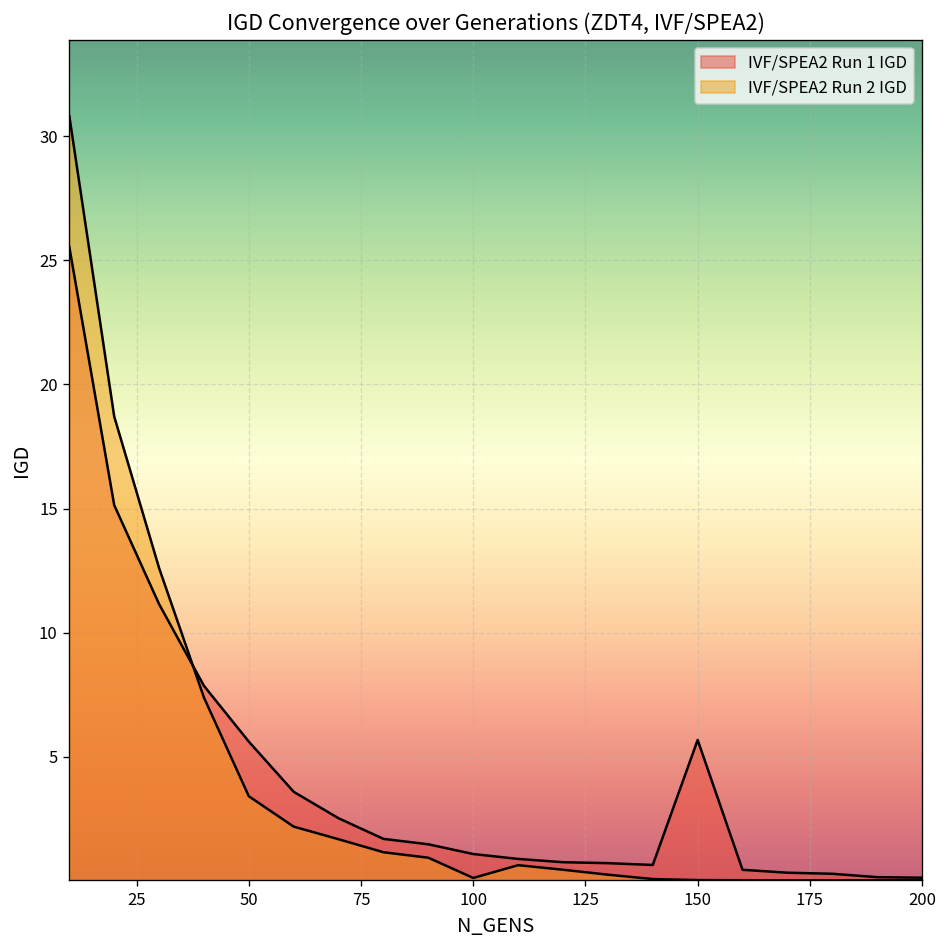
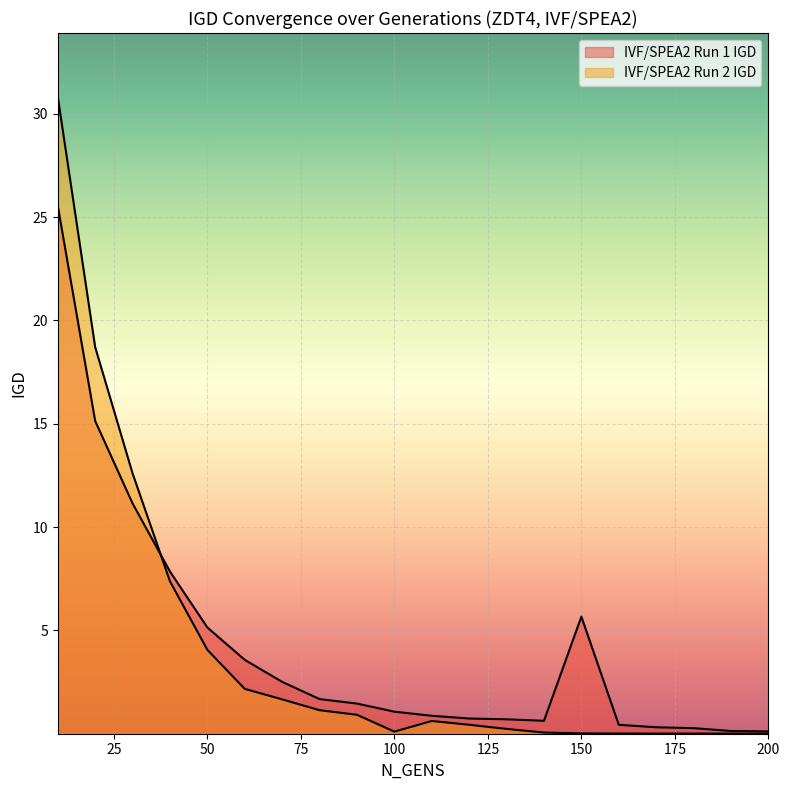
IVF/SPEA2 Run 1 IGD, 50: 5.6 -> 5.1
IVF/SPEA2 Run 2 IGD, 50: 3.4 -> 4.1
